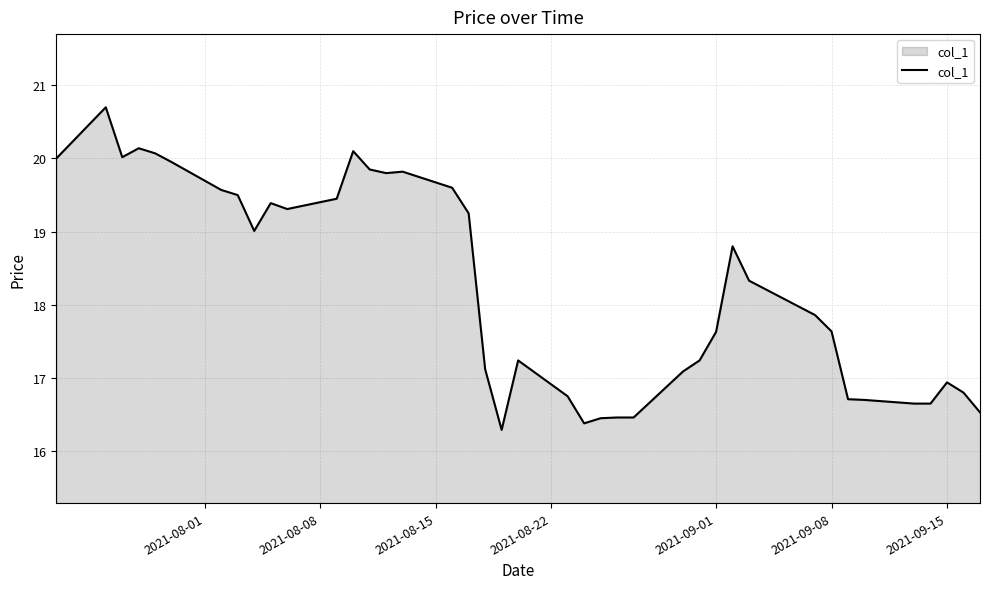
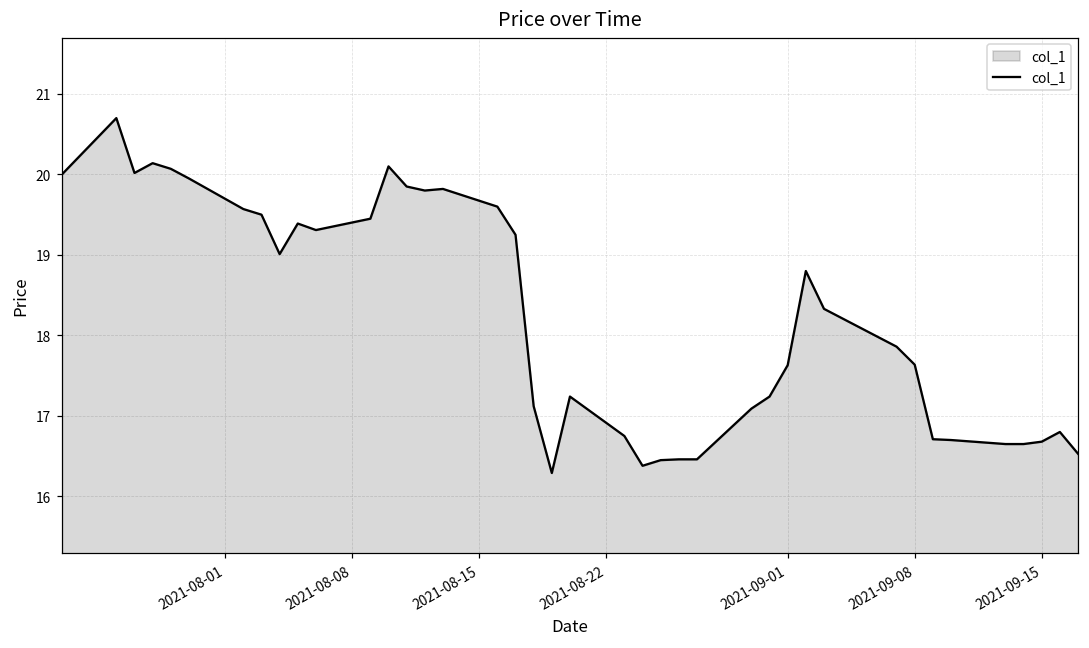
2021-09-15: 16.9 -> 16.7
